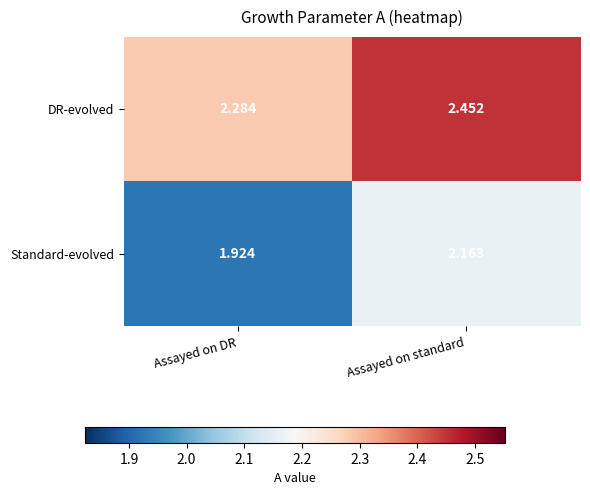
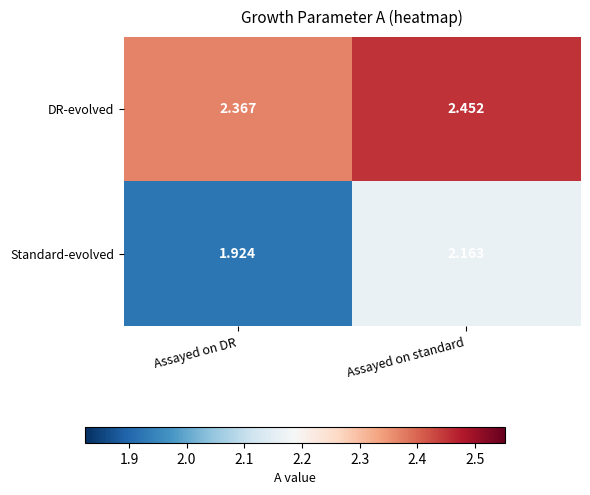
DR-evolved, Assayed on DR: 2.284 -> 2.367
